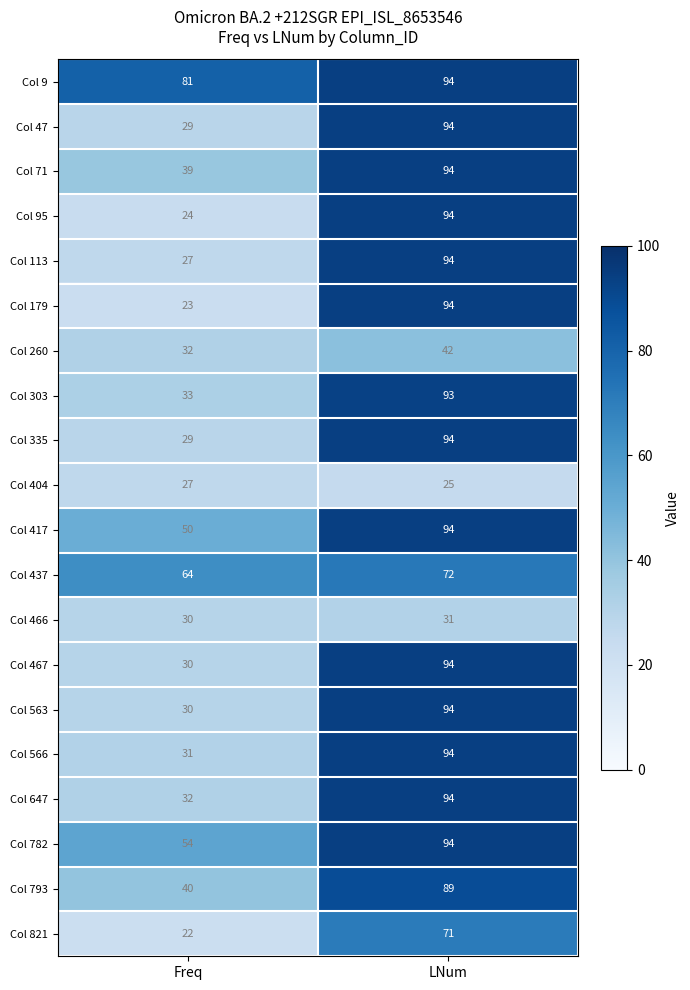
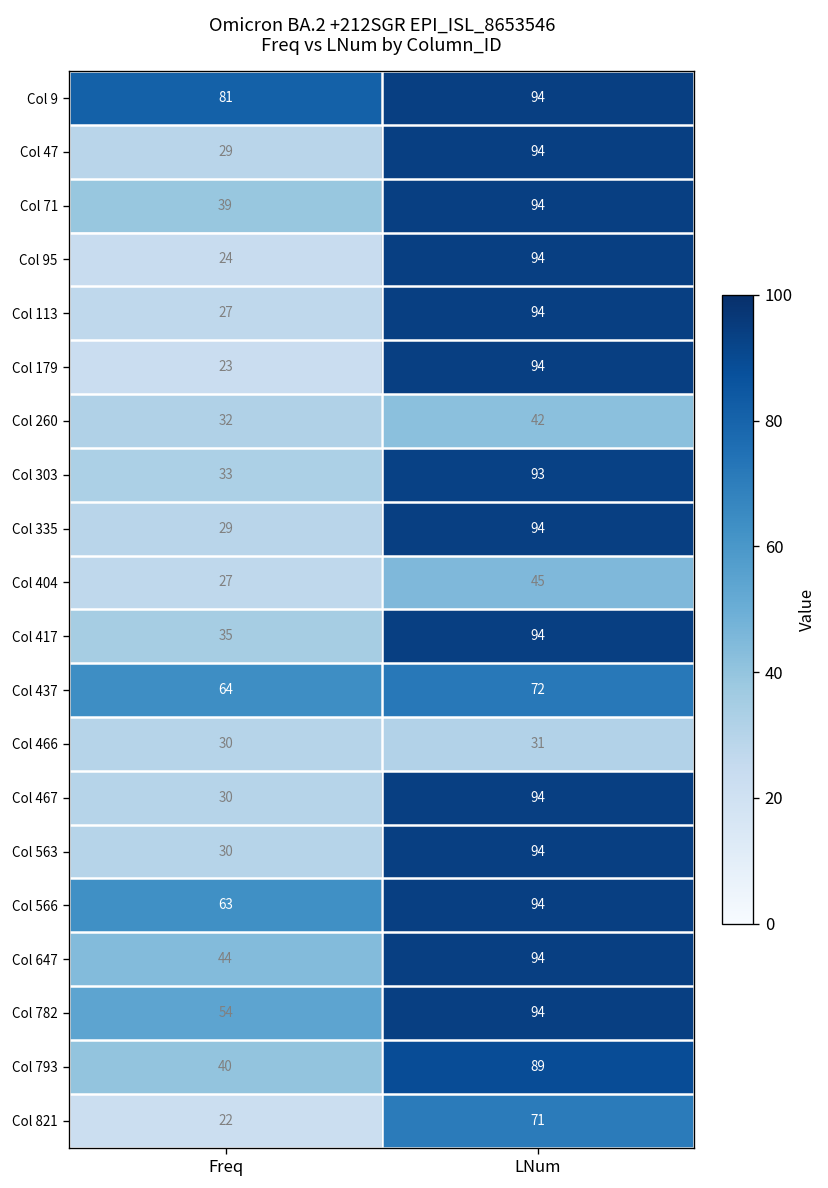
Col 404, LNum: 25 -> 45
Col 417, Freq: 50 -> 35
Col 566, Freq: 31 -> 63
Col 647, Freq: 32 -> 44
